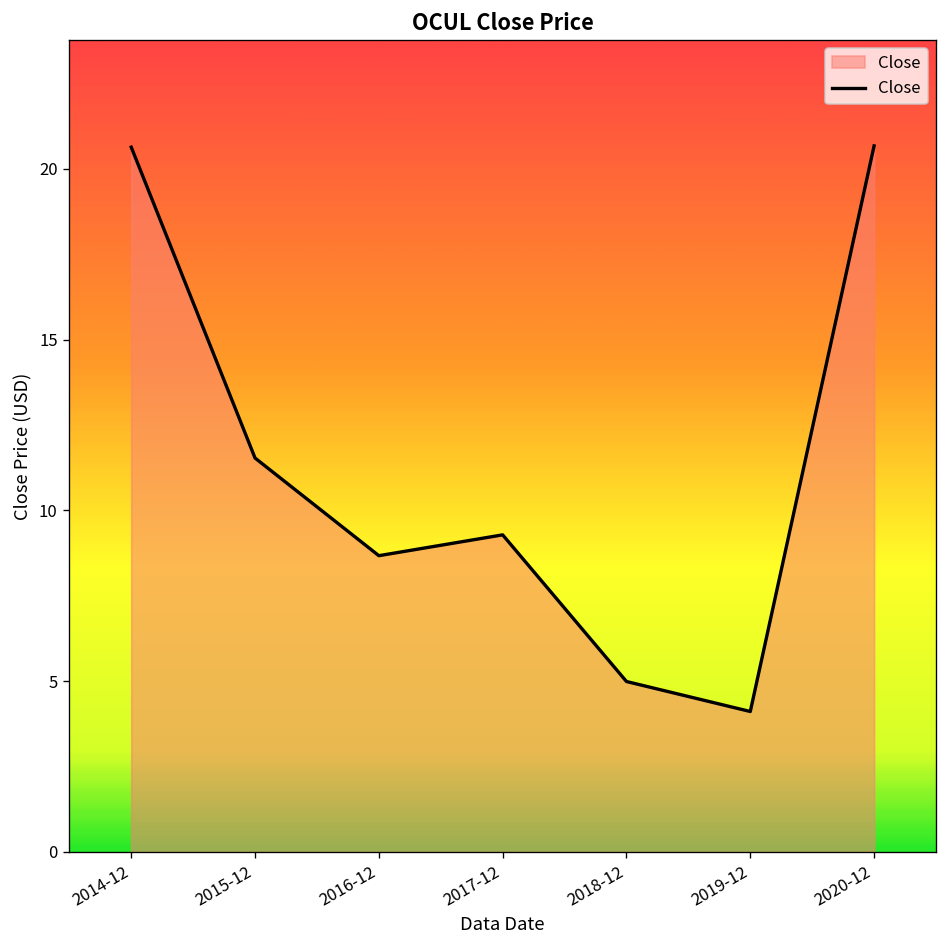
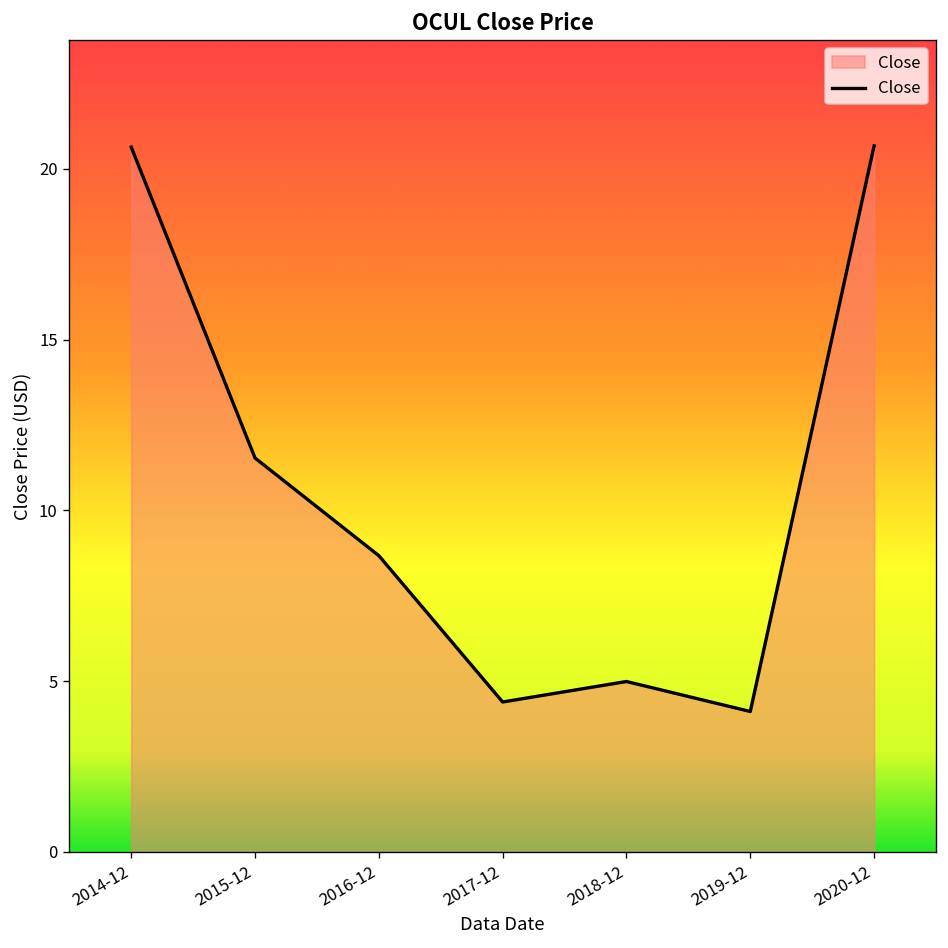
2017-12: 9.3 -> 4.4
